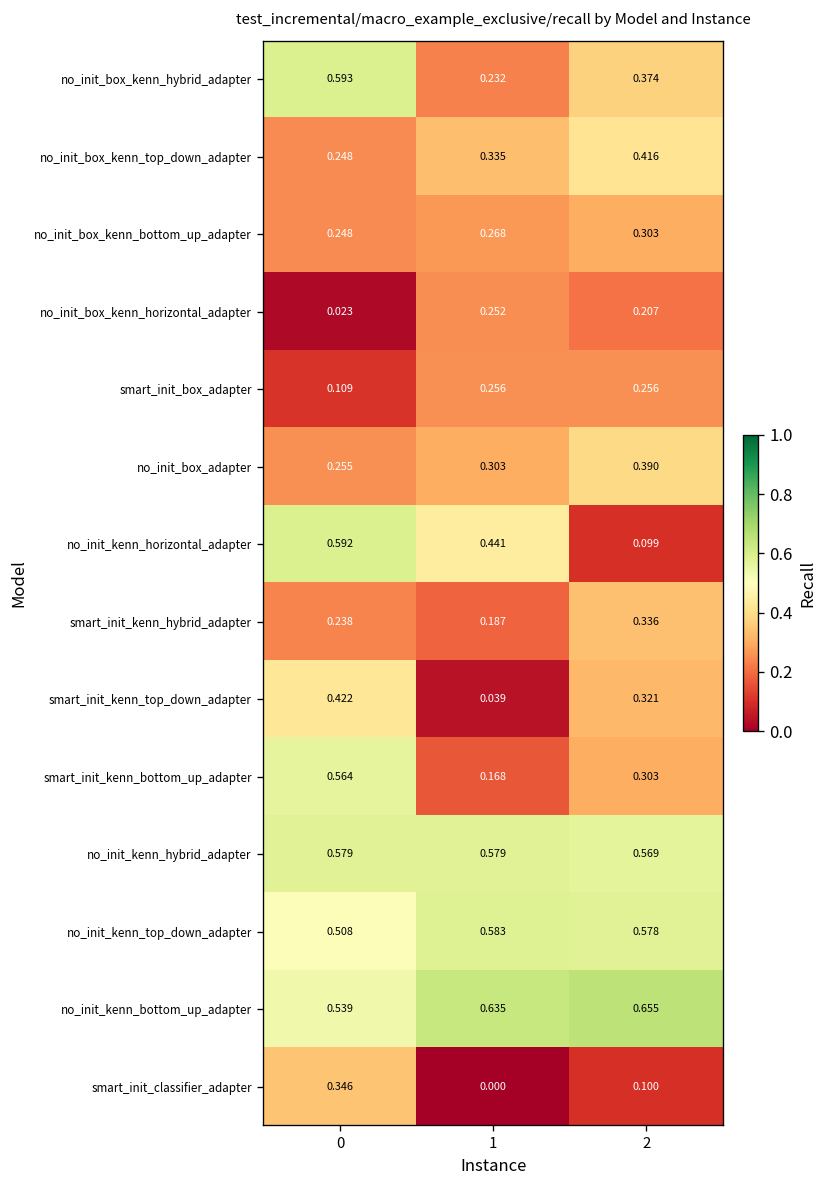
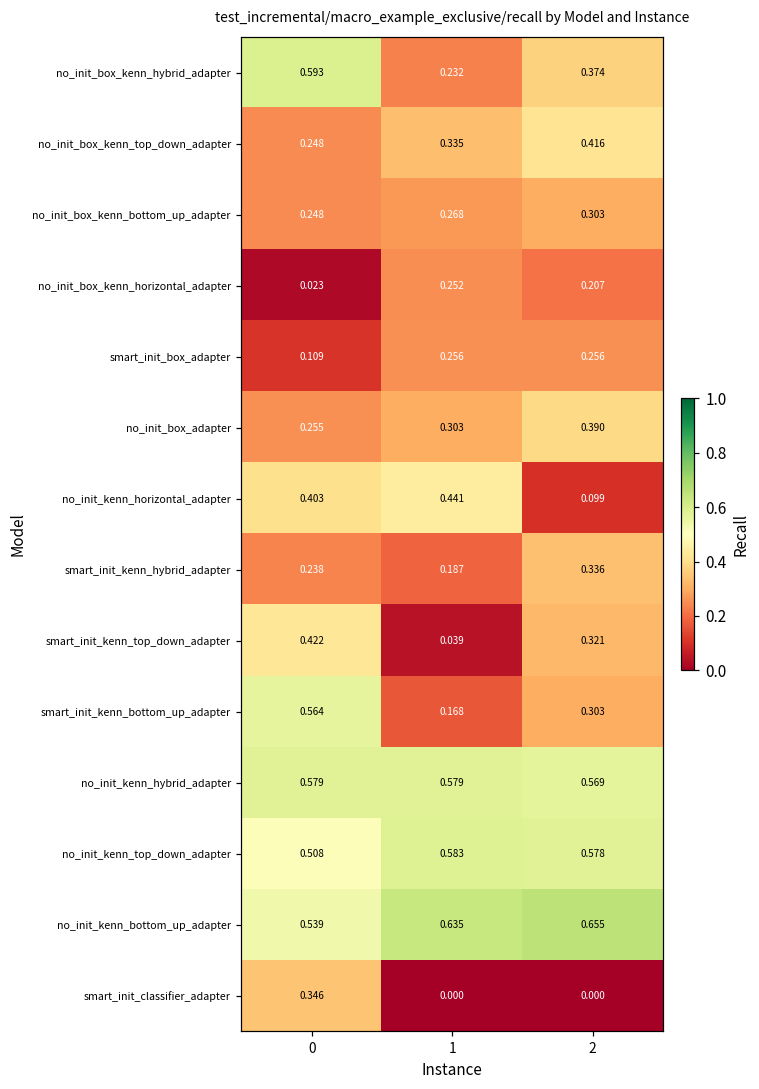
no_init_kenn_horizontal_adapter, 0: 0.592 -> 0.403
smart_init_classifier_adapter, 2: 0.100 -> 0.000
